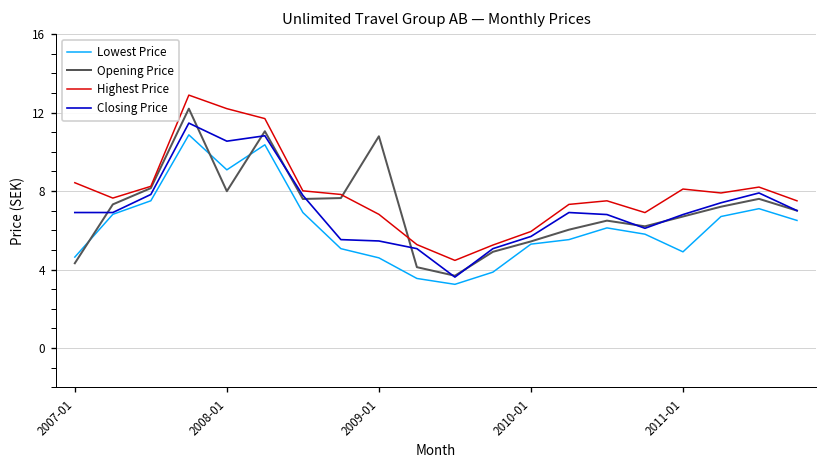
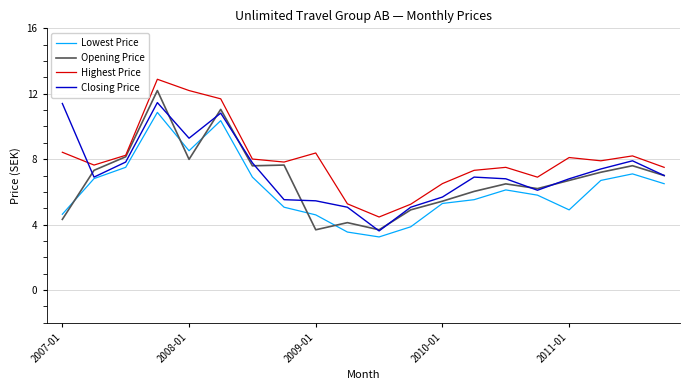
Closing Price, 2007-01: 6.9 -> 11.4
Lowest Price, 2008-01: 9.1 -> 8.5
Closing Price, 2008-01: 10.5 -> 9.3
Opening Price, 2009-01: 10.8 -> 3.7
Highest Price, 2009-01: 6.8 -> 8.4
Highest Price, 2010-01: 5.9 -> 6.5
